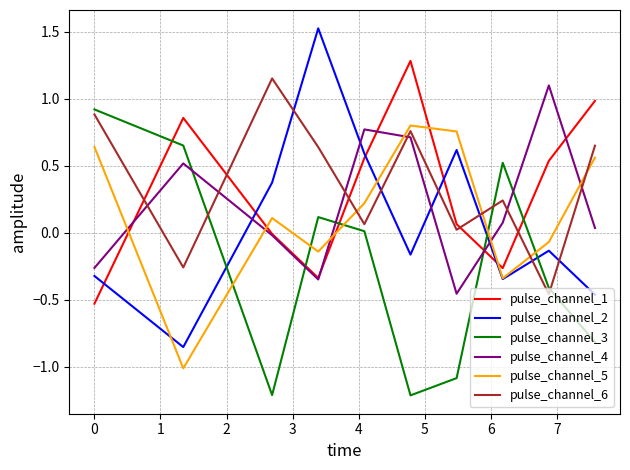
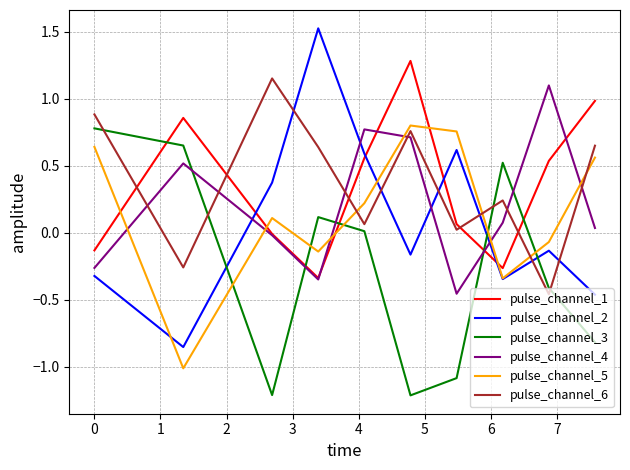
pulse_channel_1, 0: -0.53 -> -0.13
pulse_channel_3, 0: 0.92 -> 0.78
